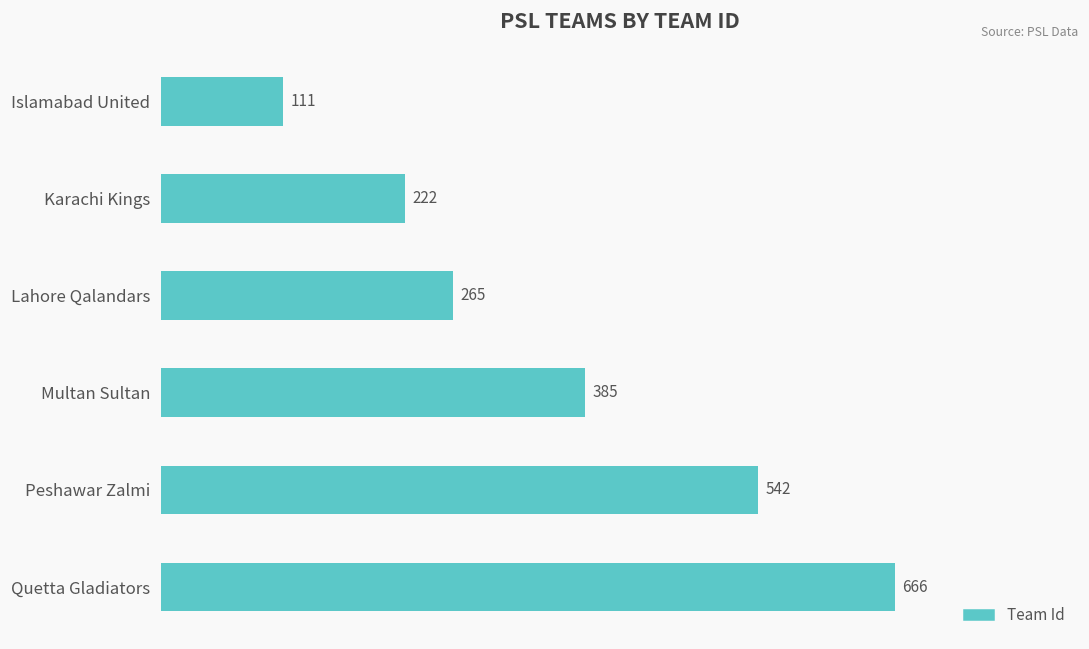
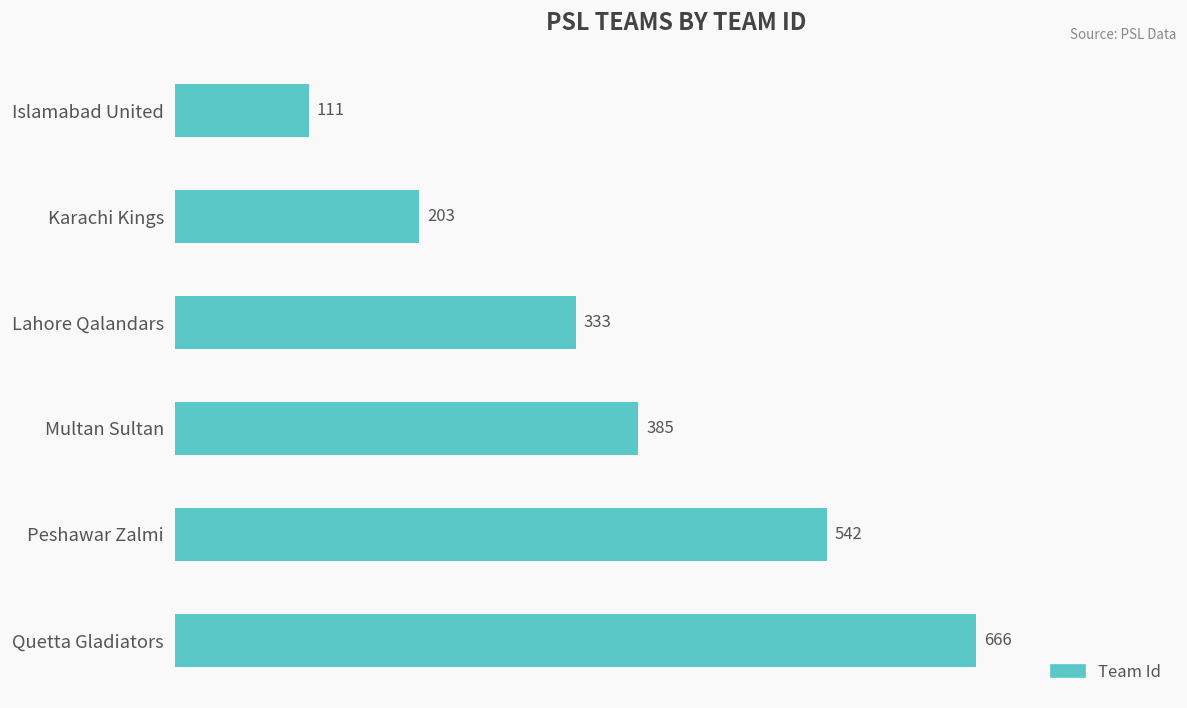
Karachi Kings: 222 -> 203
Lahore Qalandars: 265 -> 333
